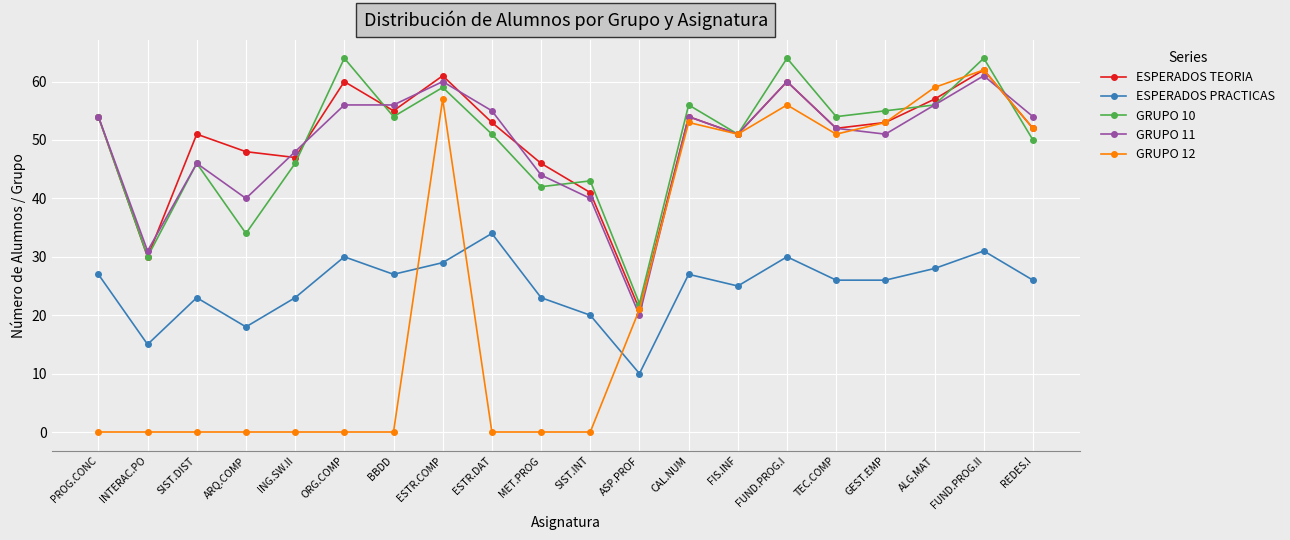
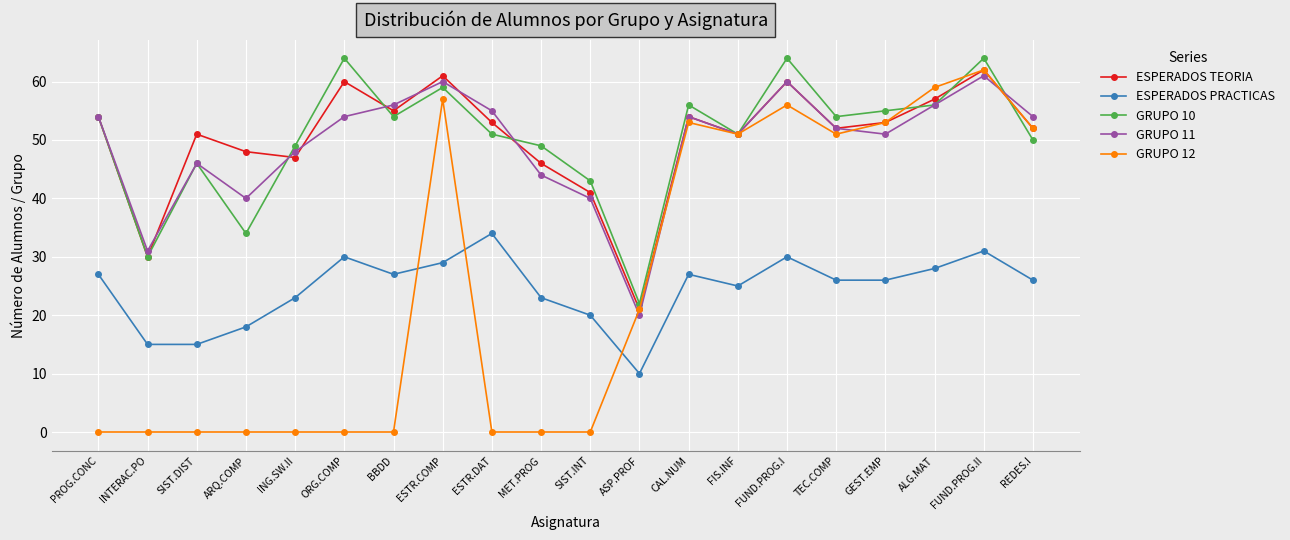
ESPERADOS PRACTICAS, SIST.DIST: 23 -> 15
GRUPO 10, ING.SW.II: 46 -> 49
GRUPO 11, ORG.COMP: 56 -> 54
GRUPO 10, MET.PROG: 42 -> 49
